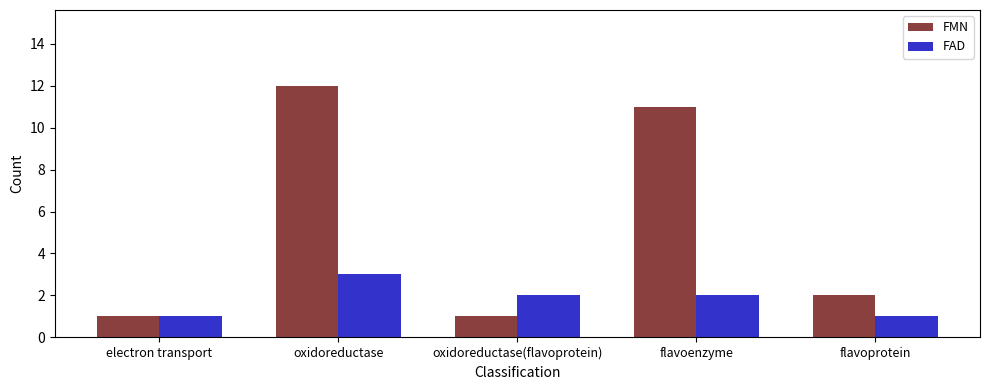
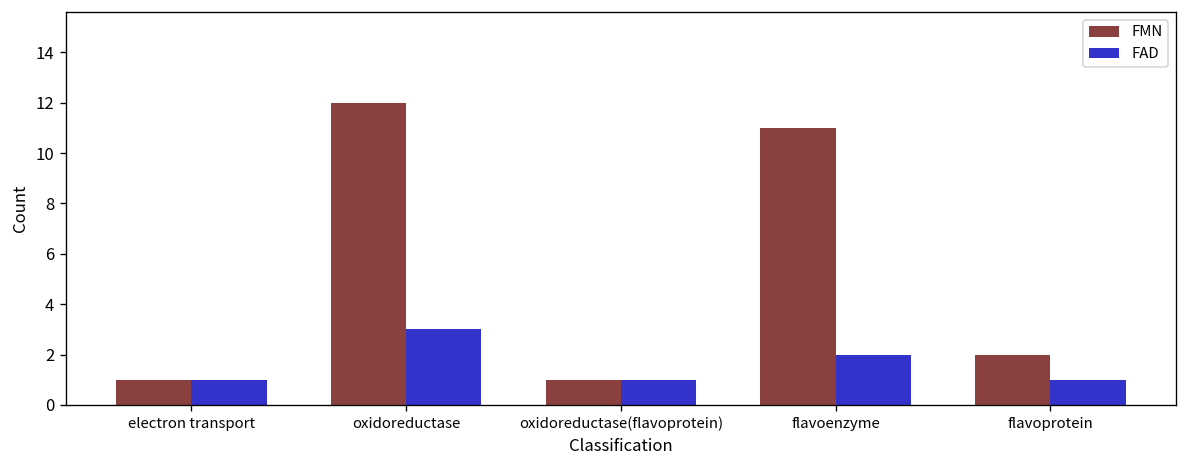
FAD, oxidoreductase(flavoprotein): 2 -> 1
